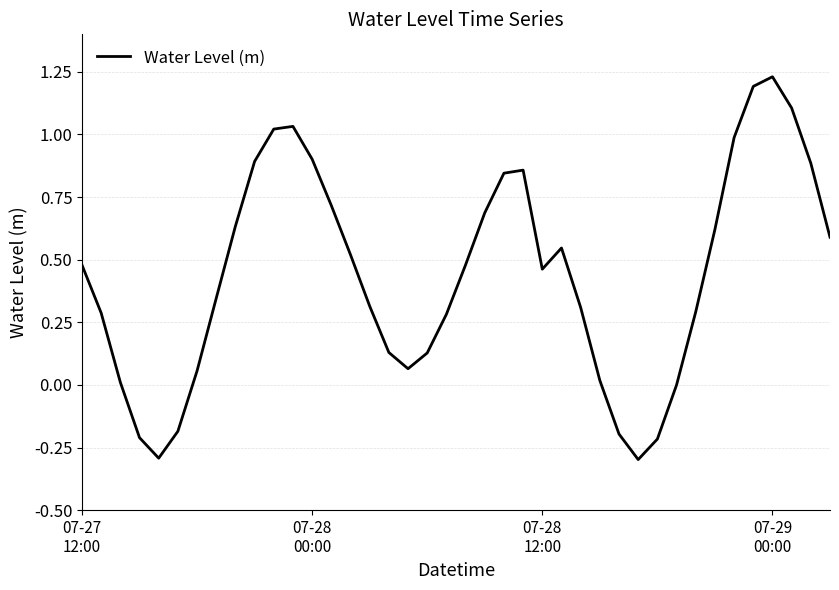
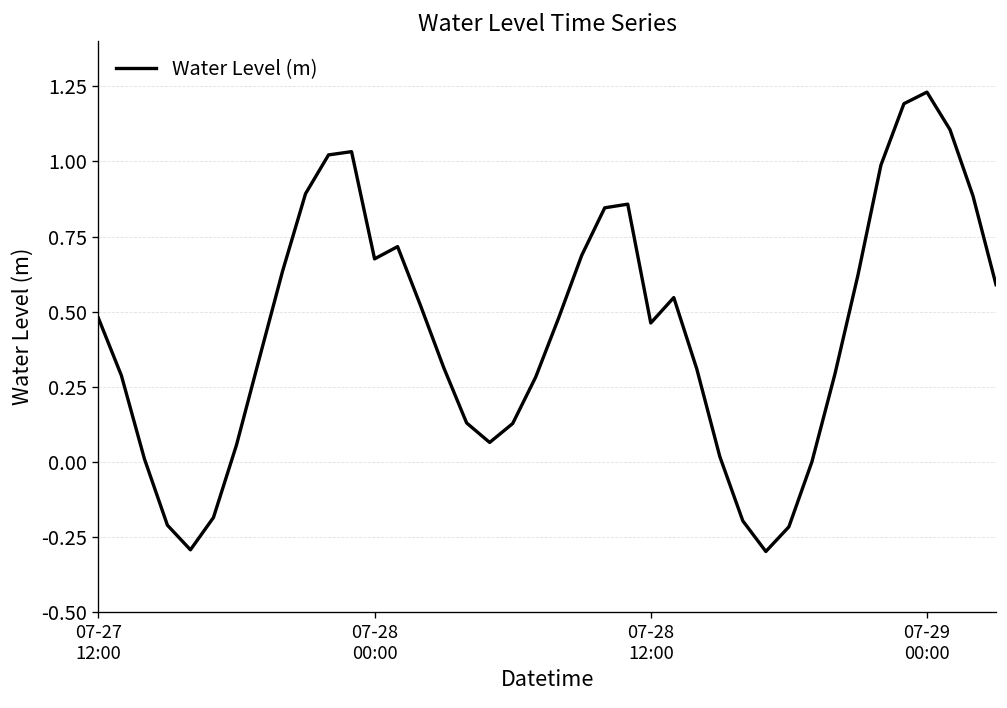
07-28 00:00: 0.90 -> 0.68
